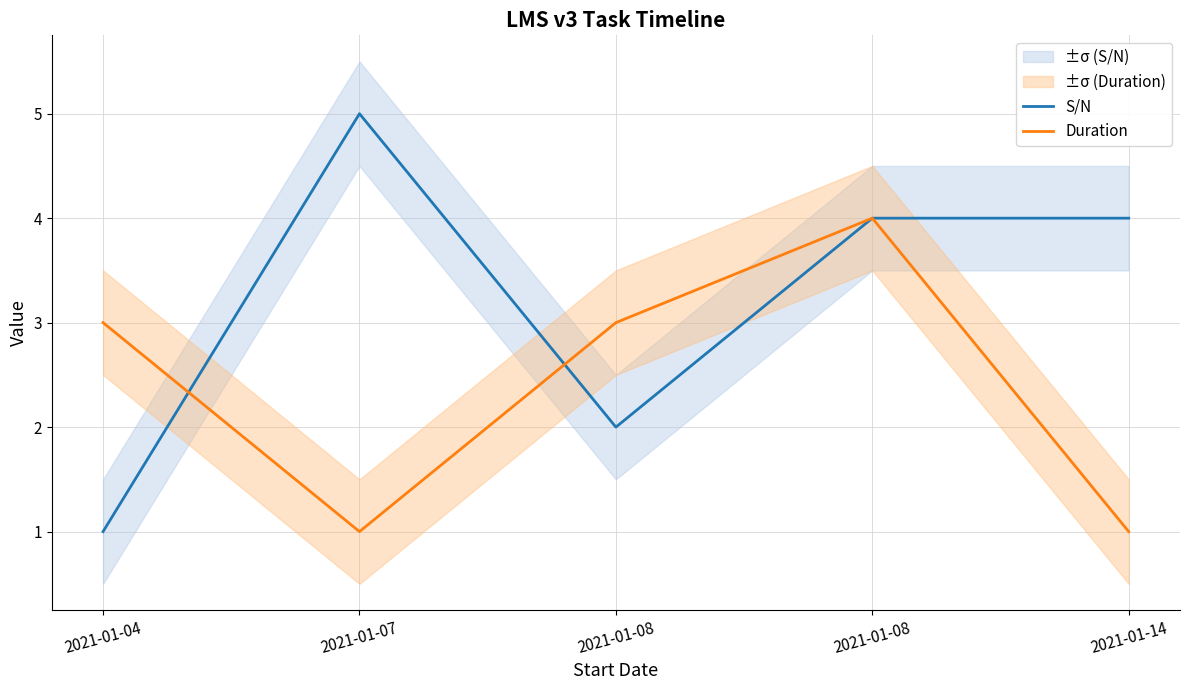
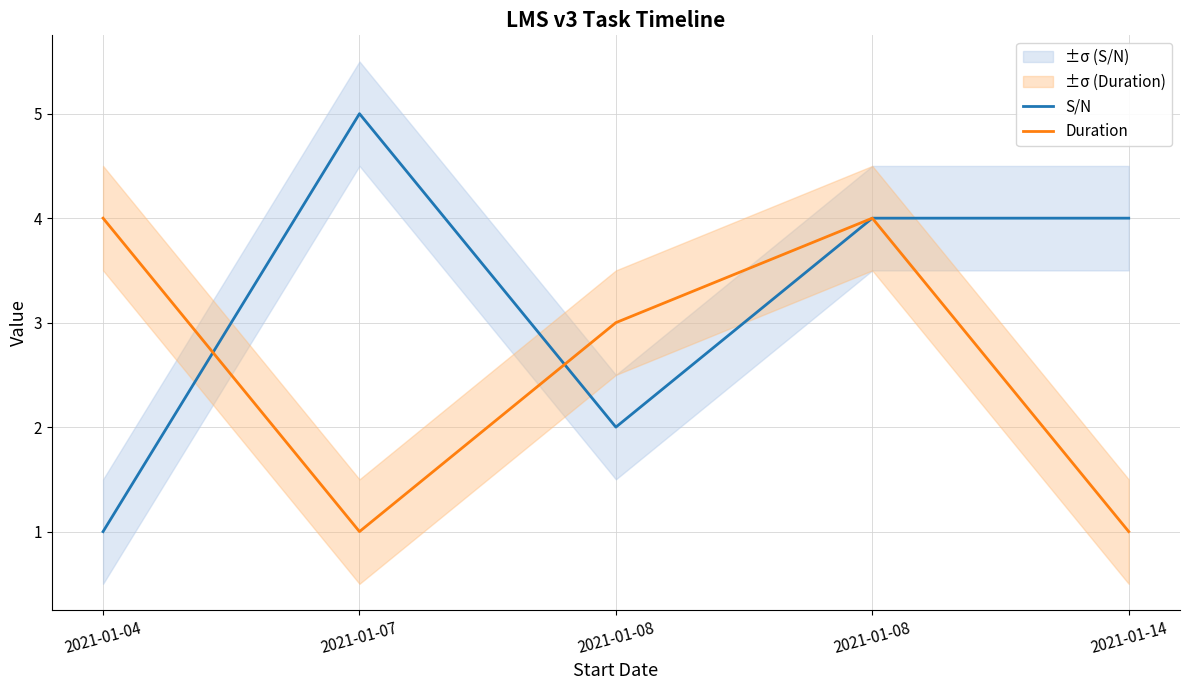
Duration, 2021-01-04: 3 -> 4
